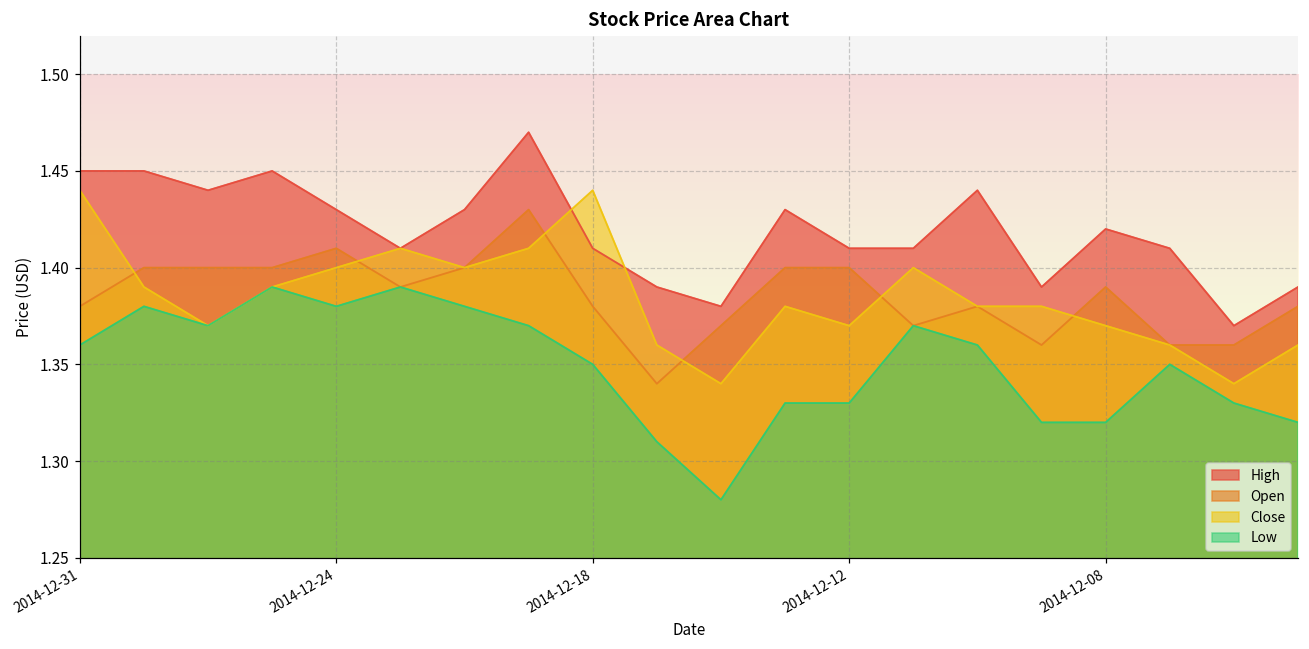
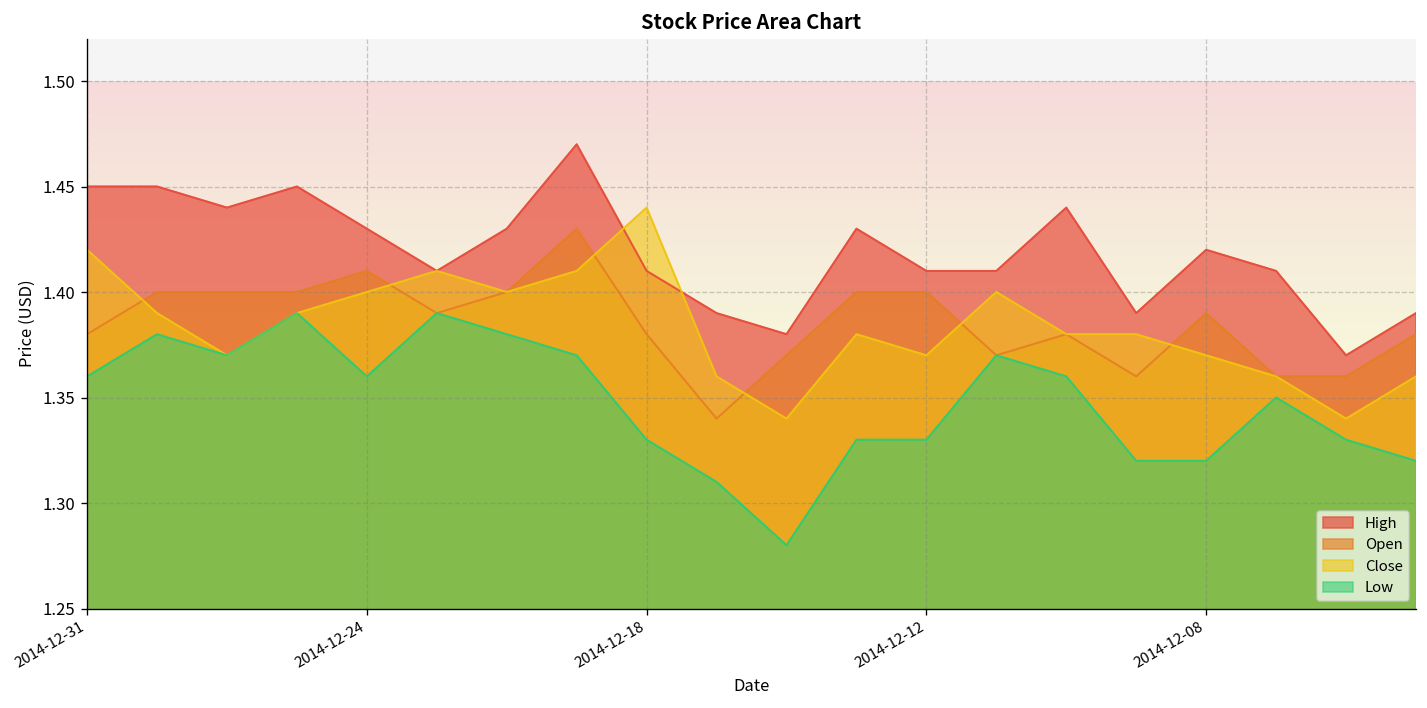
Close, 2014-12-31: 1.44 -> 1.42
Low, 2014-12-24: 1.38 -> 1.36
Low, 2014-12-18: 1.35 -> 1.33
